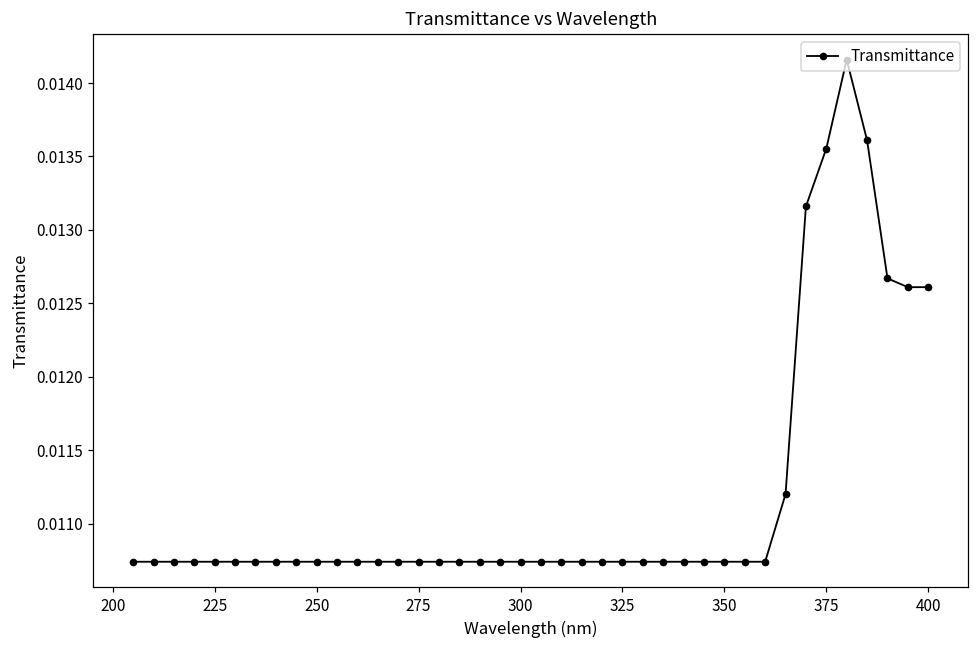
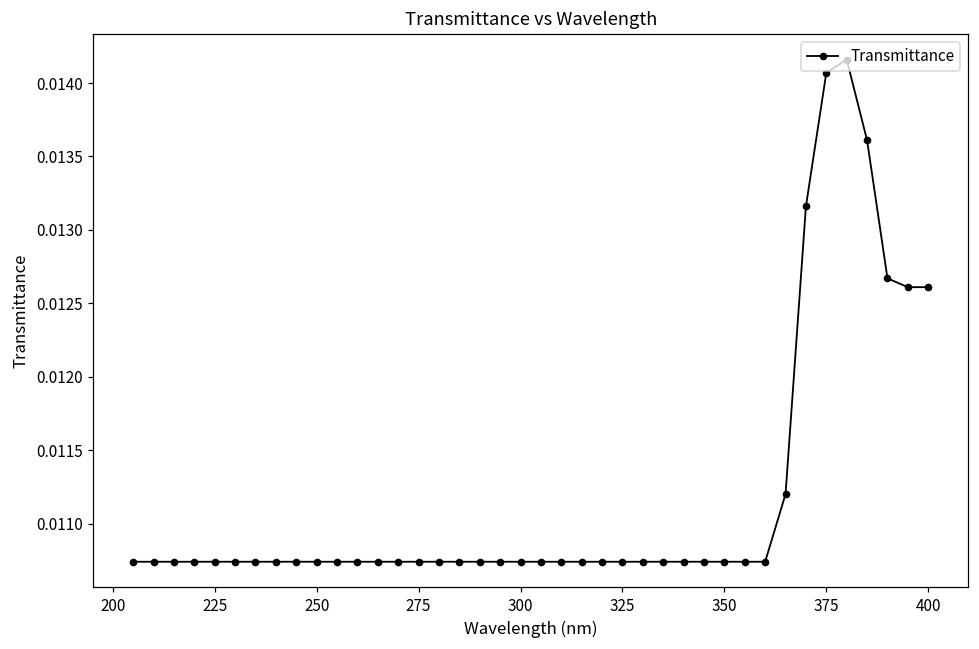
375: 0.01355 -> 0.01407
